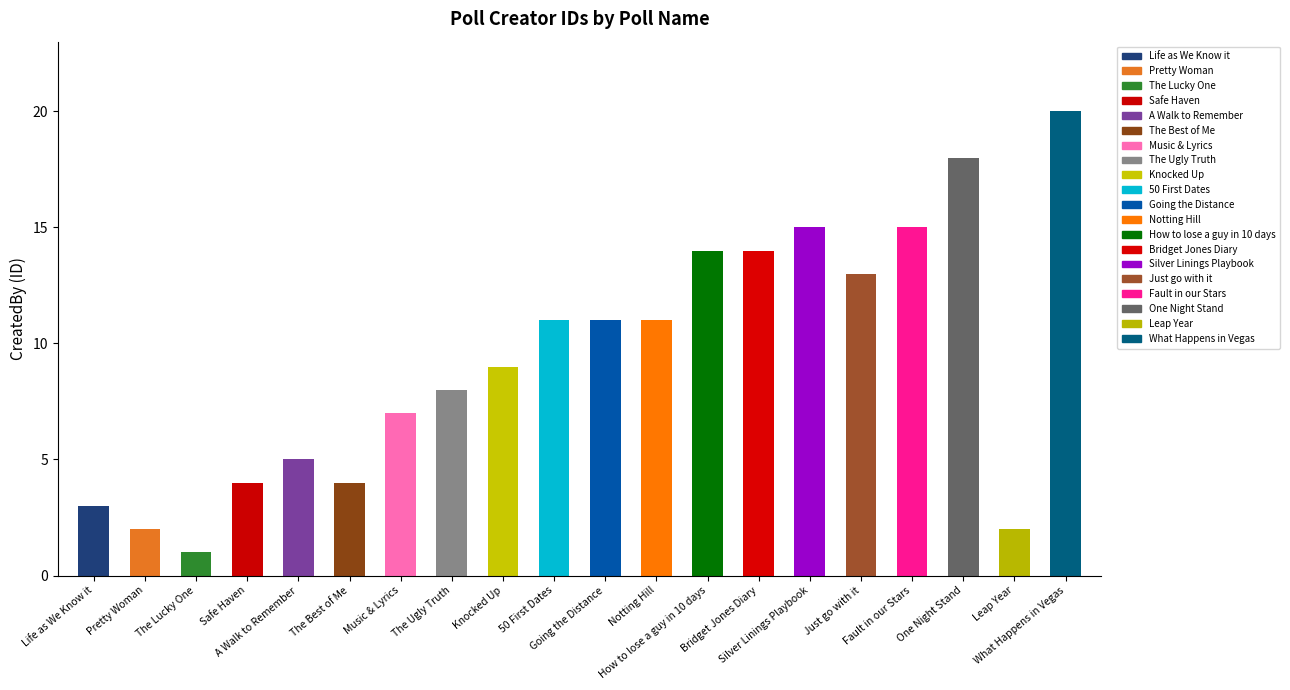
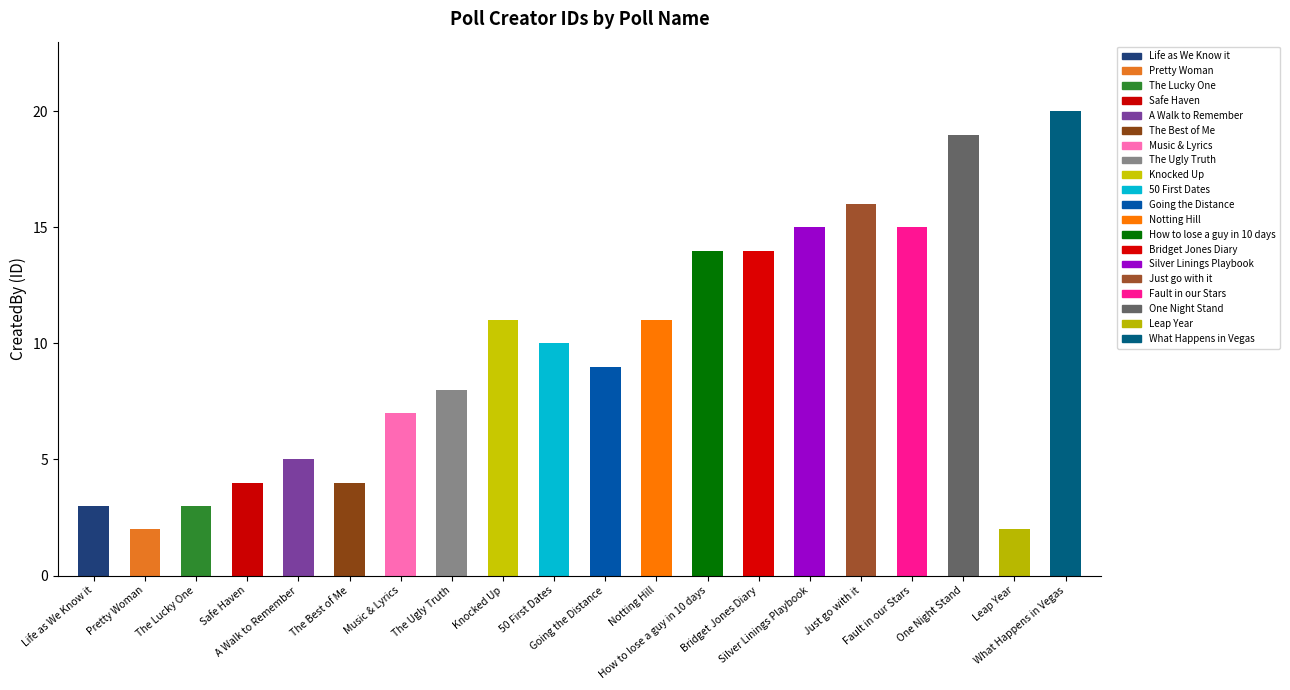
The Lucky One: 1 -> 3
Knocked Up: 9 -> 11
50 First Dates: 11 -> 10
Going the Distance: 11 -> 9
Just go with it: 13 -> 16
One Night Stand: 18 -> 19
